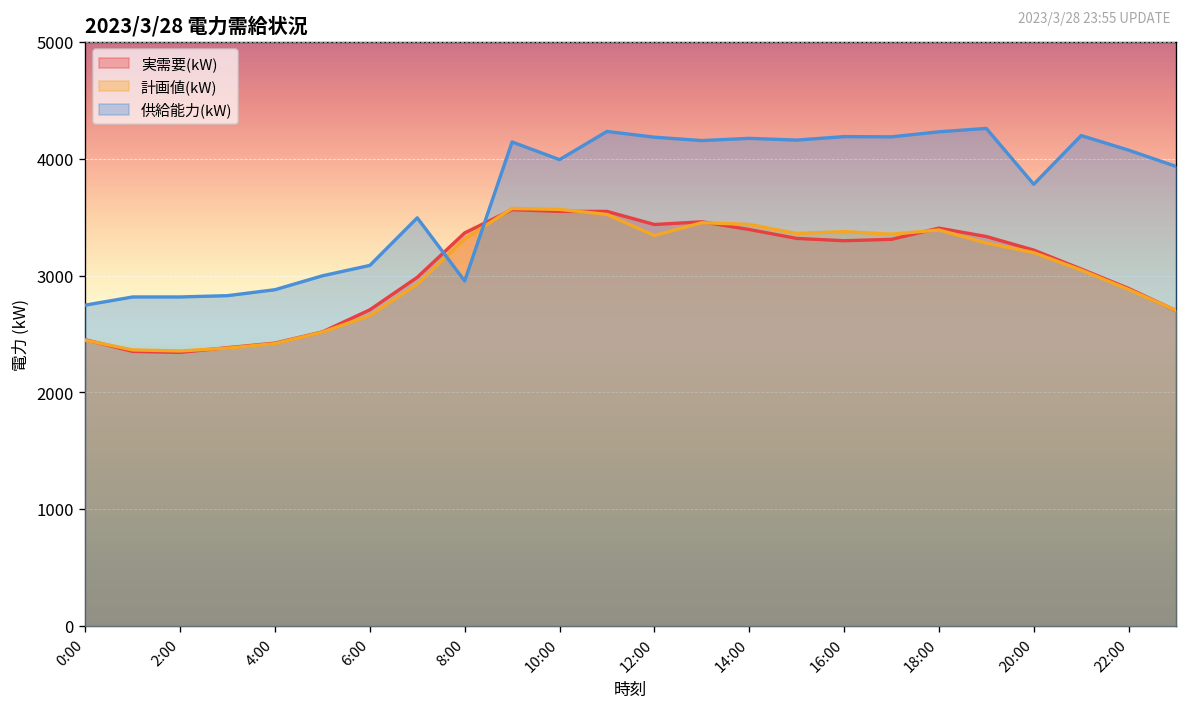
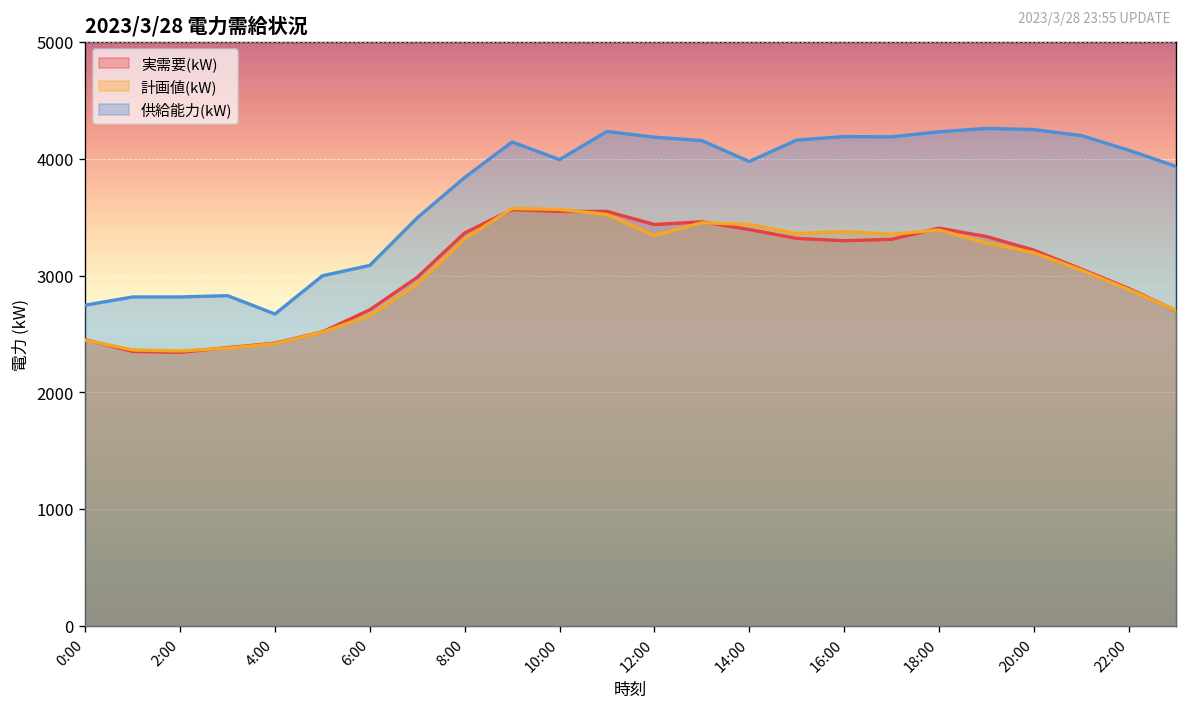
供給能力(kW), 4:00: 2900 -> 2700
供給能力(kW), 8:00: 3000 -> 3800
供給能力(kW), 14:00: 4200 -> 4000
供給能力(kW), 20:00: 3800 -> 4200
